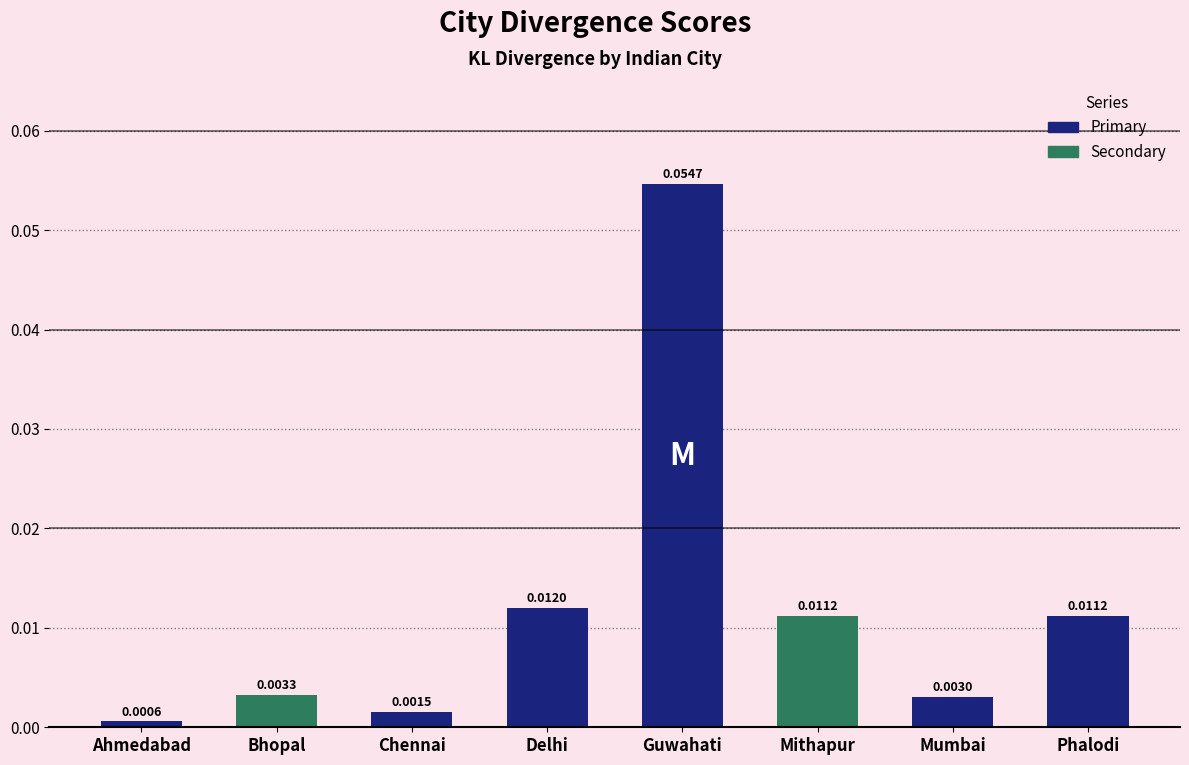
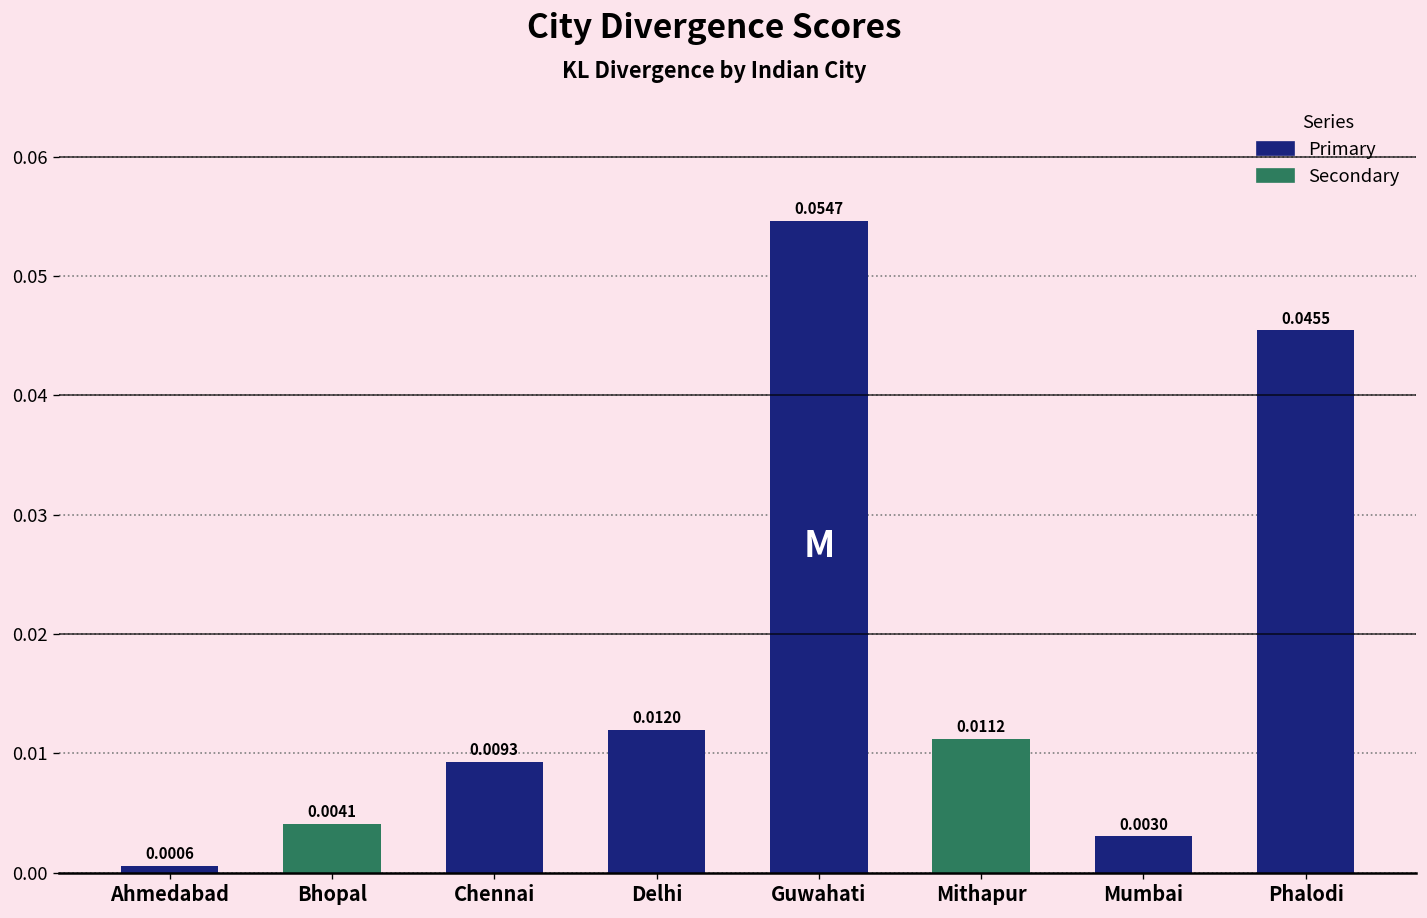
Bhopal: 0.0033 -> 0.0041
Chennai: 0.0015 -> 0.0093
Phalodi: 0.0112 -> 0.0455
